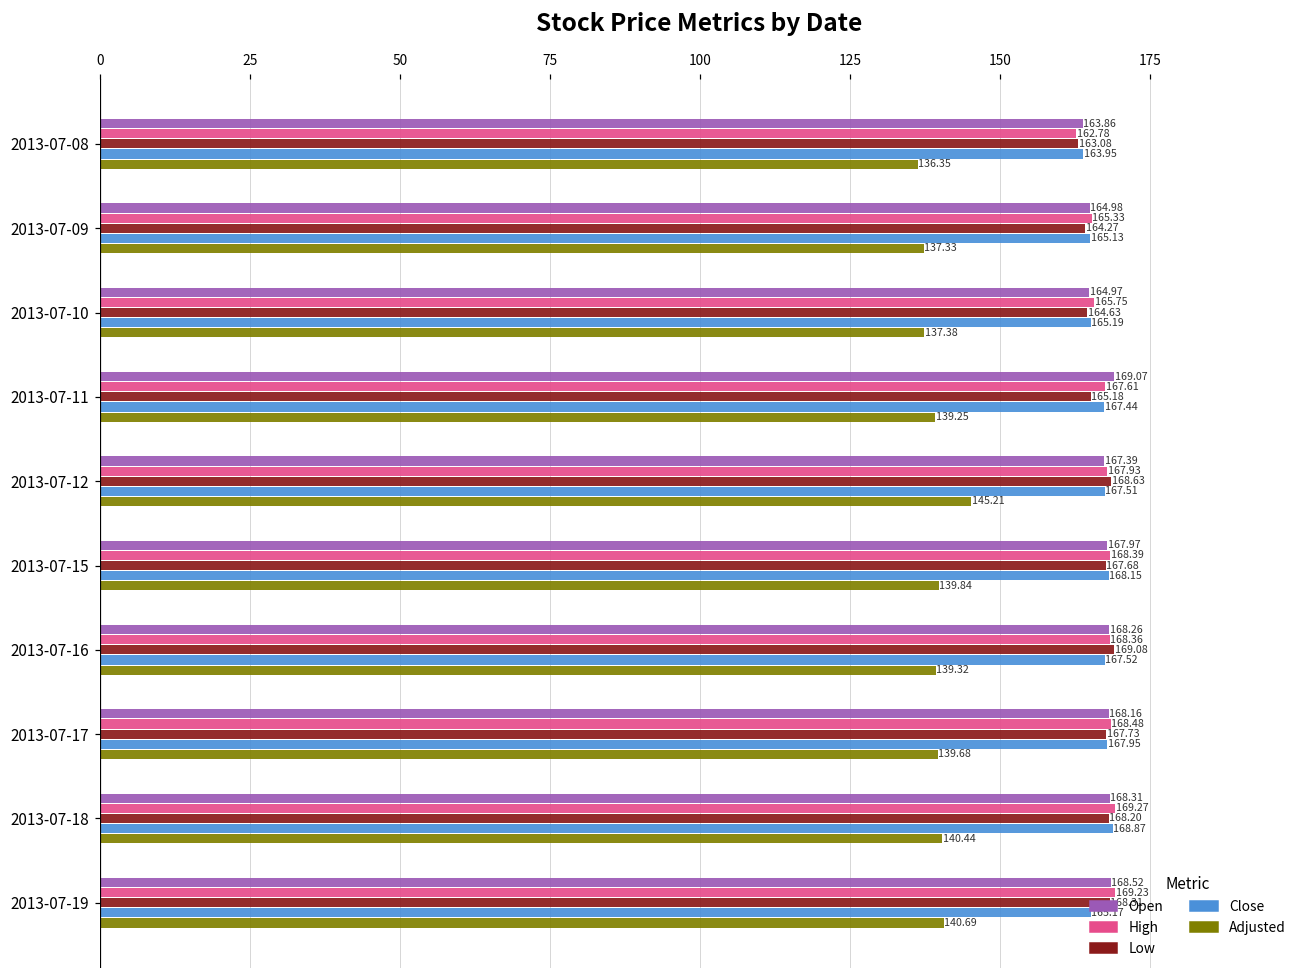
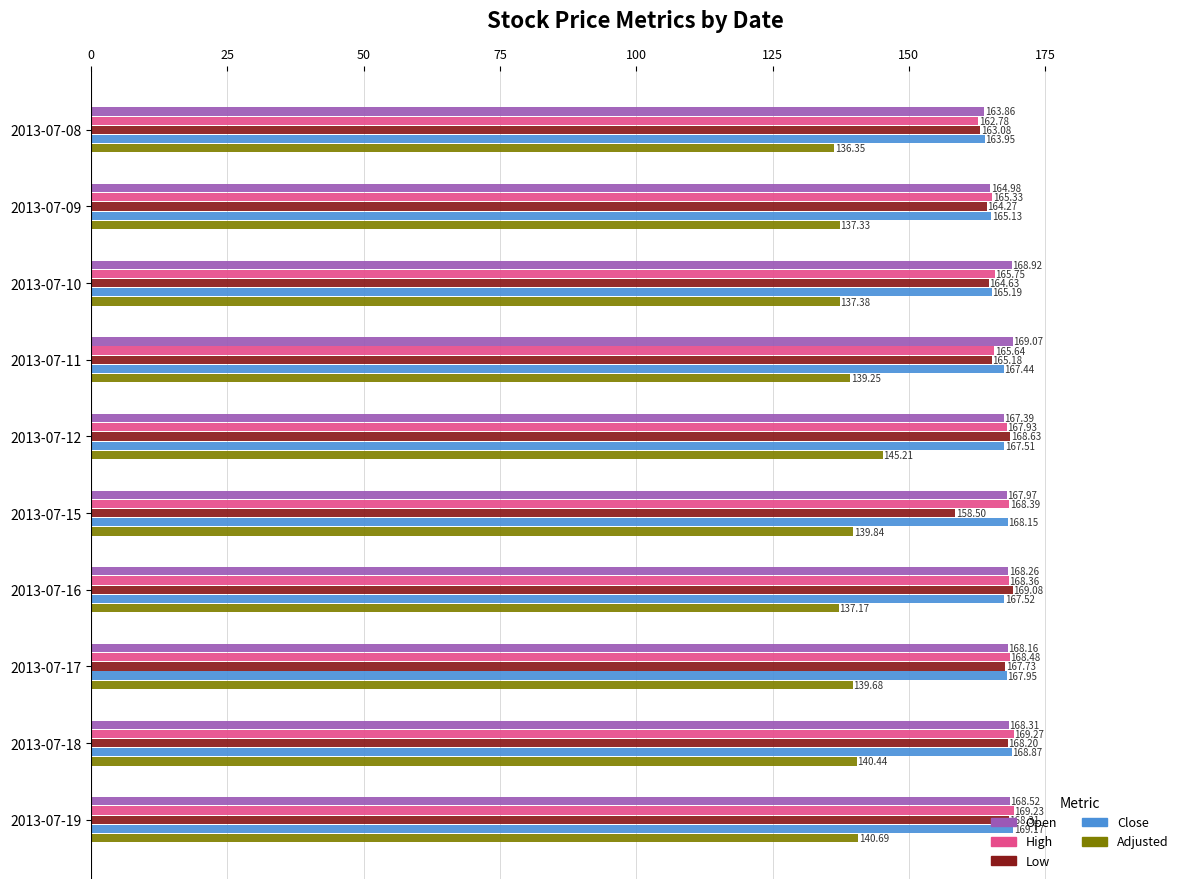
Open, 2013-07-10: 164.97 -> 168.92
High, 2013-07-11: 167.61 -> 165.64
Low, 2013-07-15: 167.68 -> 158.50
Adjusted, 2013-07-16: 139.32 -> 137.17
Close, 2013-07-19: 165.17 -> 169.17
